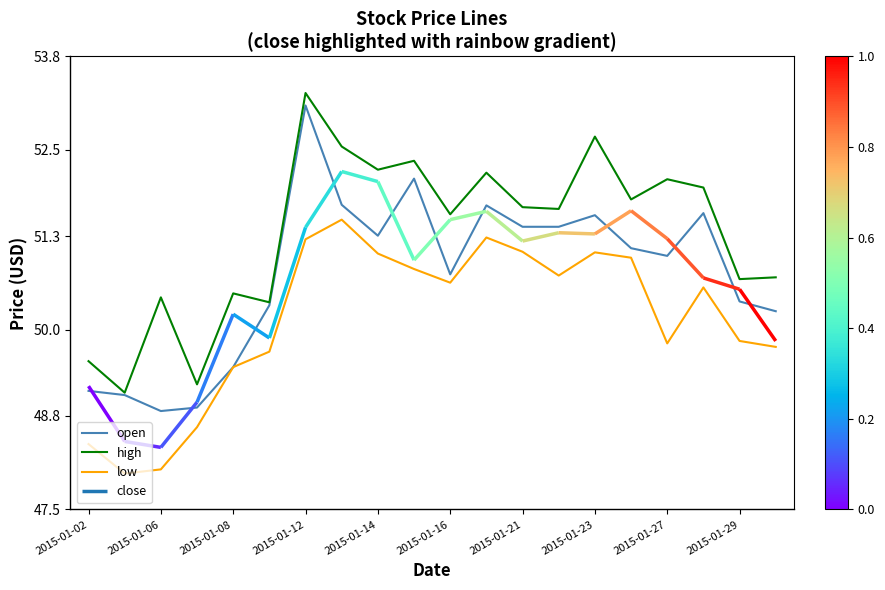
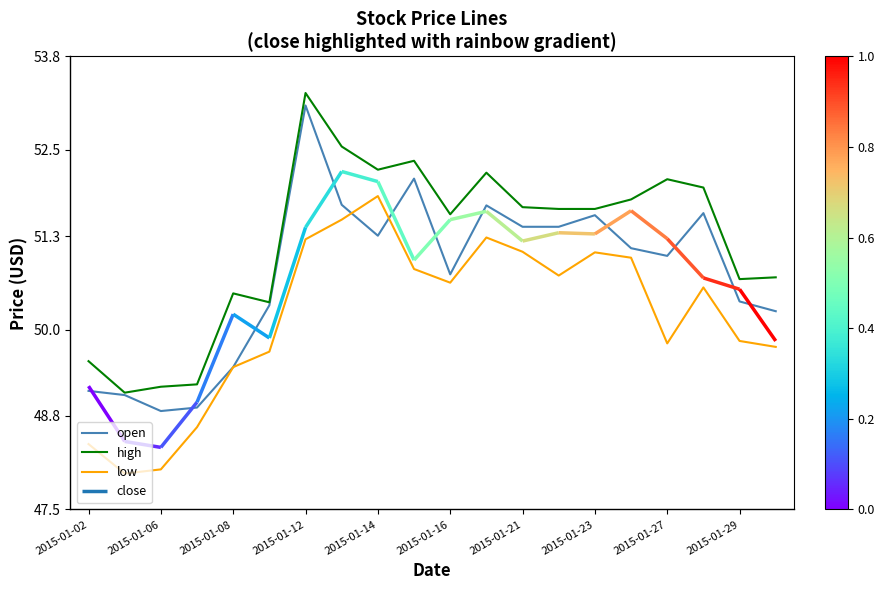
high, 2015-01-06: 50.4 -> 49.2
low, 2015-01-14: 51.1 -> 51.9
high, 2015-01-23: 52.7 -> 51.7
